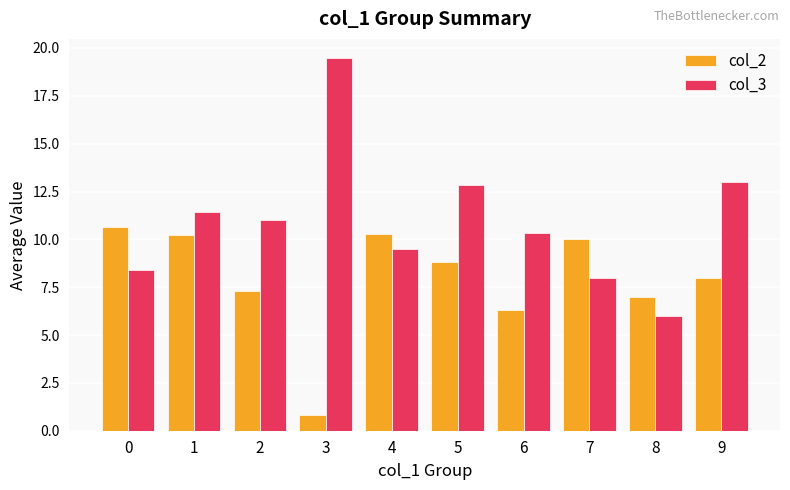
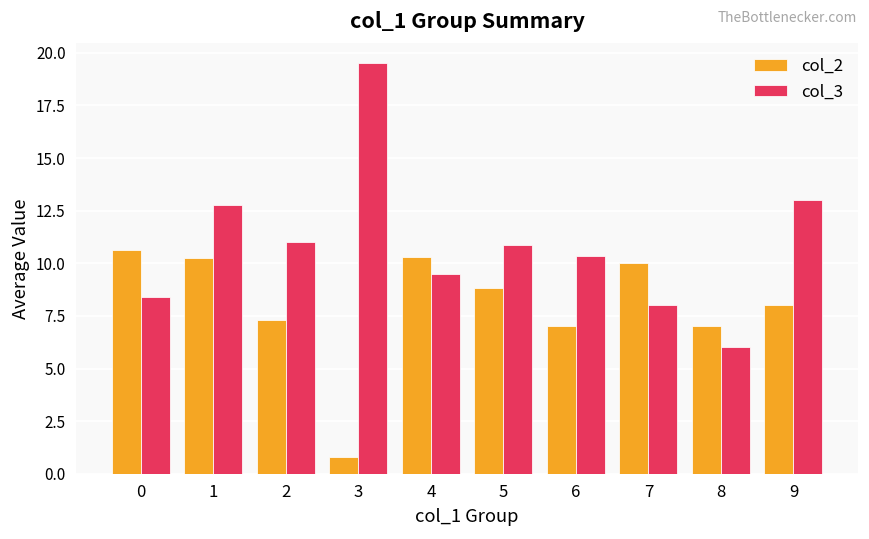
col_3, 1: 11.4 -> 12.8
col_3, 5: 12.8 -> 10.9
col_2, 6: 6.3 -> 7.0
